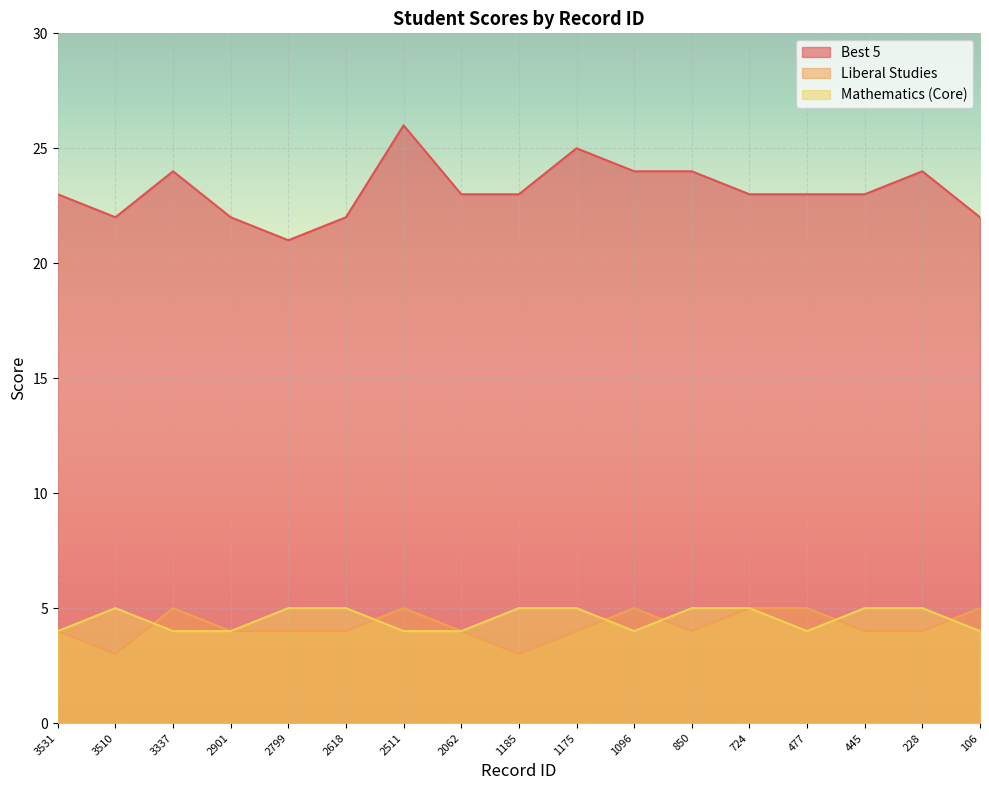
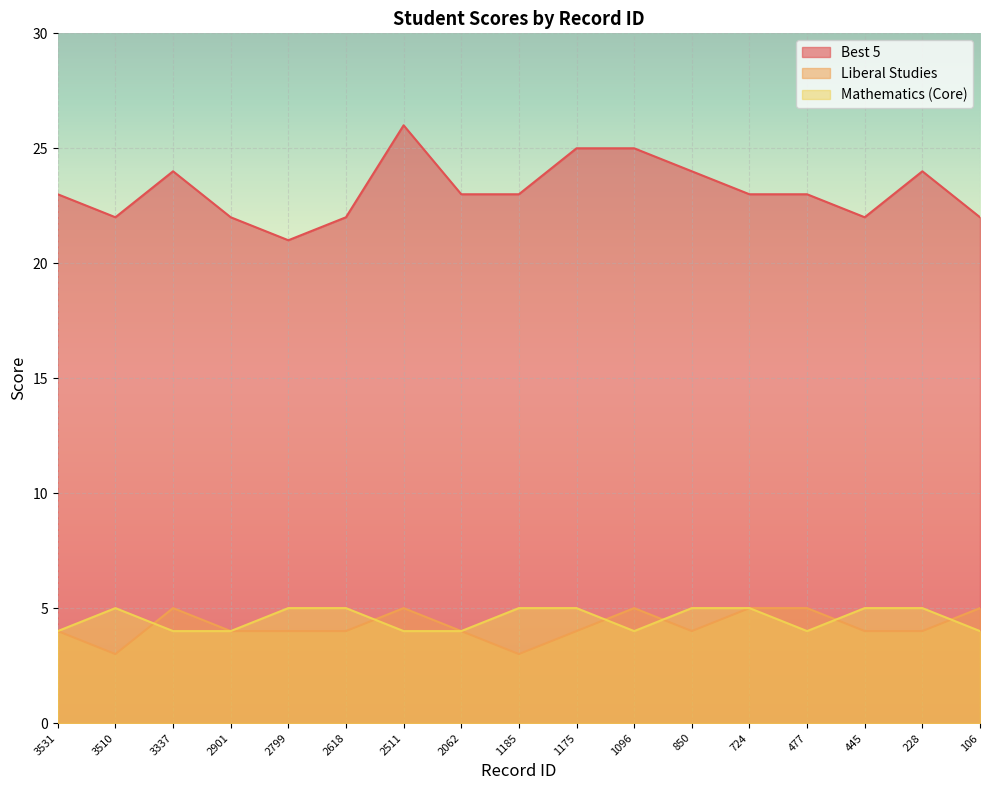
Best 5, 1096: 24 -> 25
Best 5, 445: 23 -> 22
